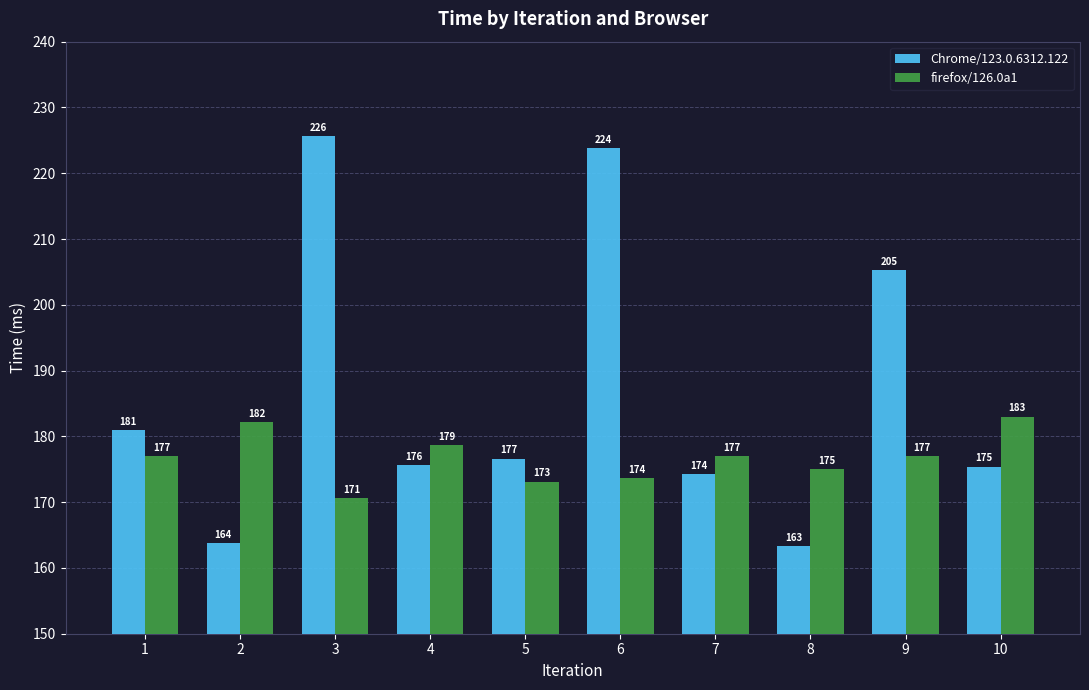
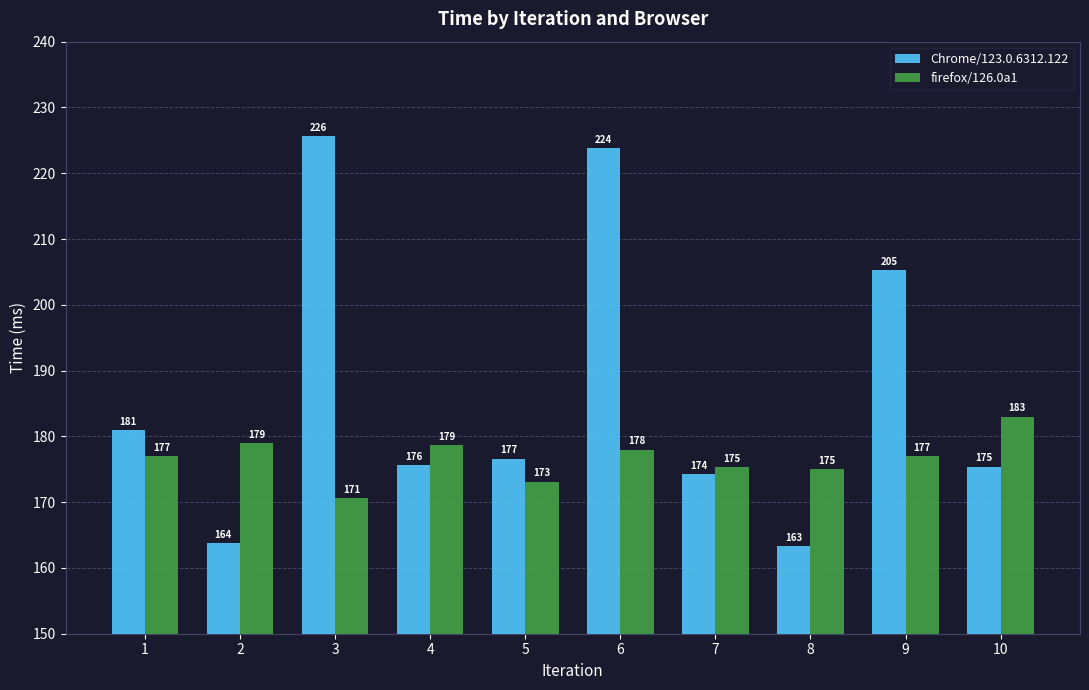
firefox/126.0a1, 2: 182 -> 179
firefox/126.0a1, 6: 174 -> 178
firefox/126.0a1, 7: 177 -> 175
